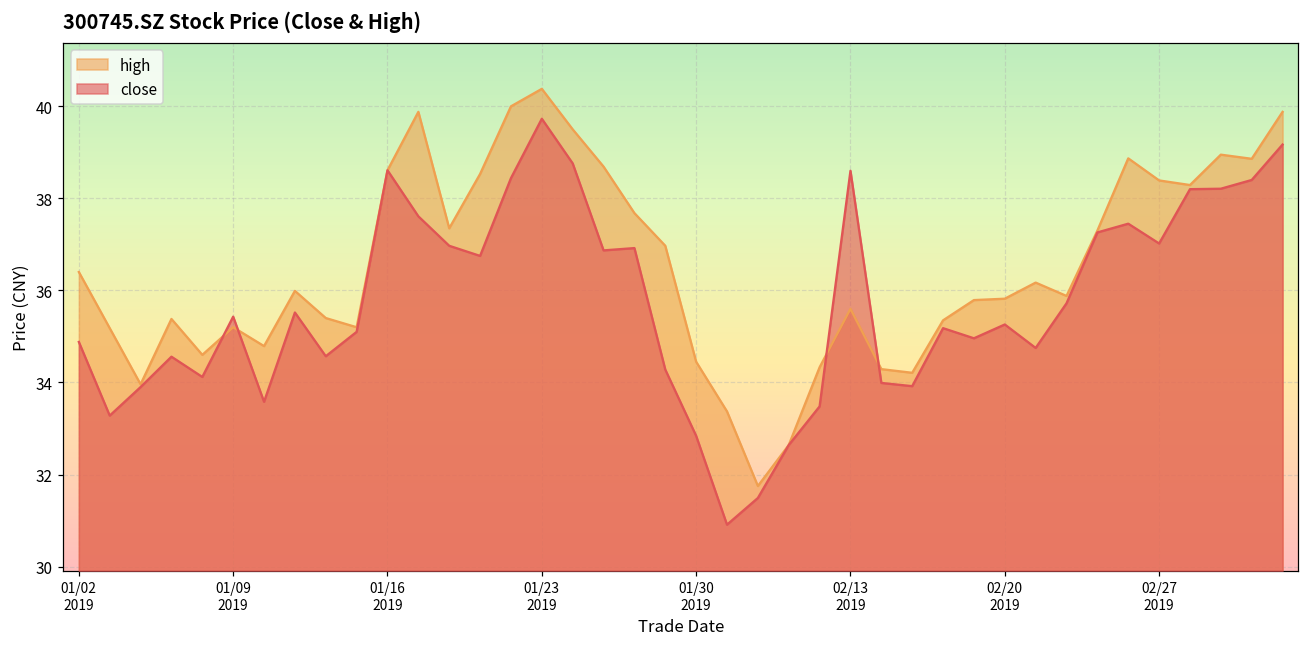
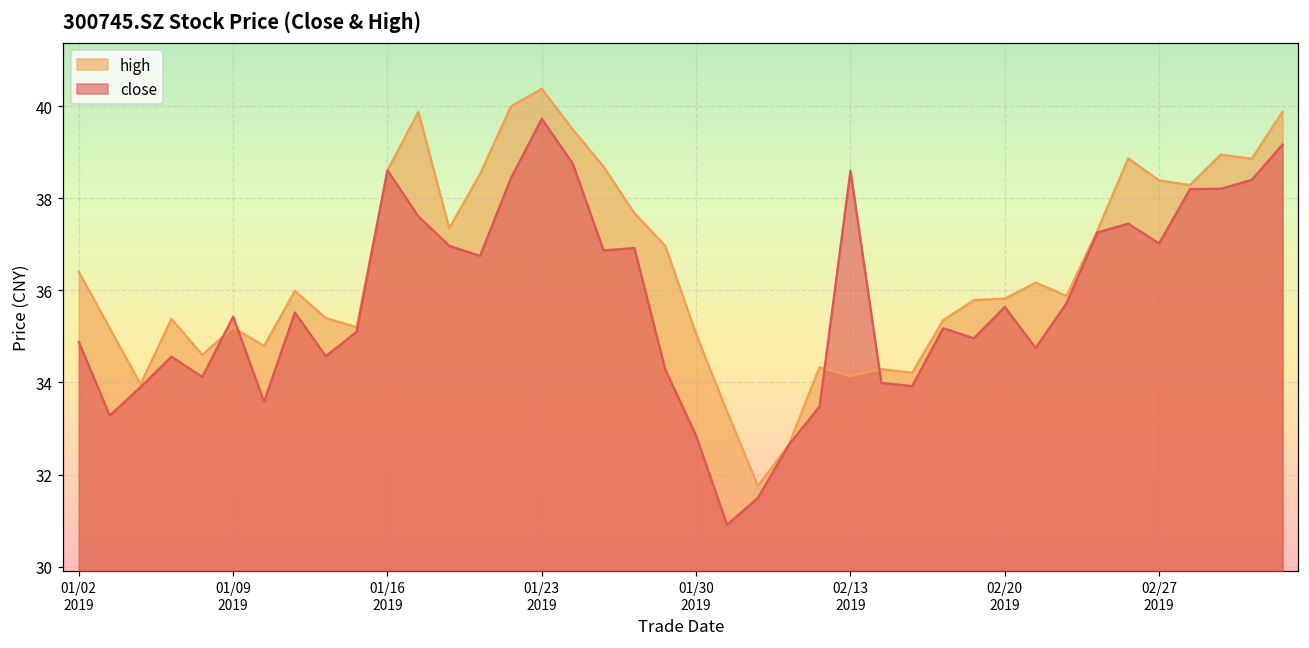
high, 01/30 2019: 34.5 -> 35.1
high, 02/13 2019: 35.6 -> 34.1
close, 02/20 2019: 35.3 -> 35.6
